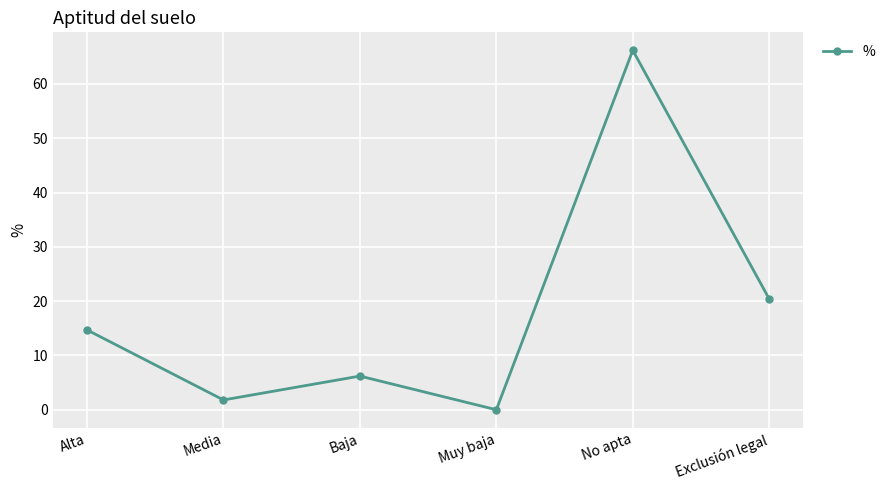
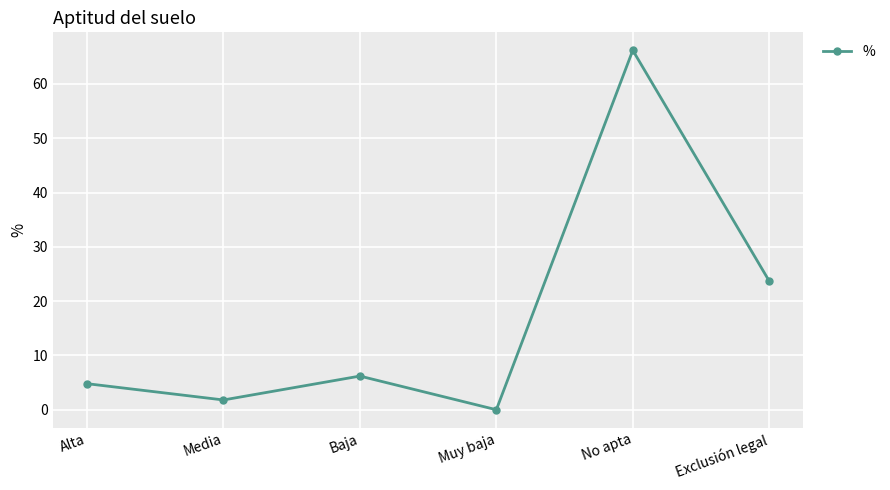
Alta: 15 -> 5
Exclusión legal: 20 -> 24
